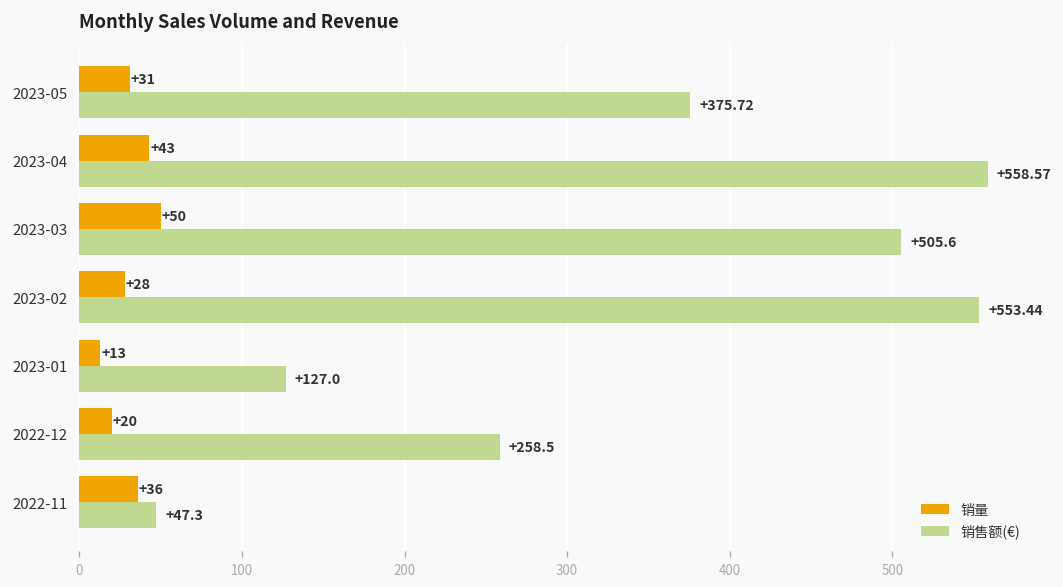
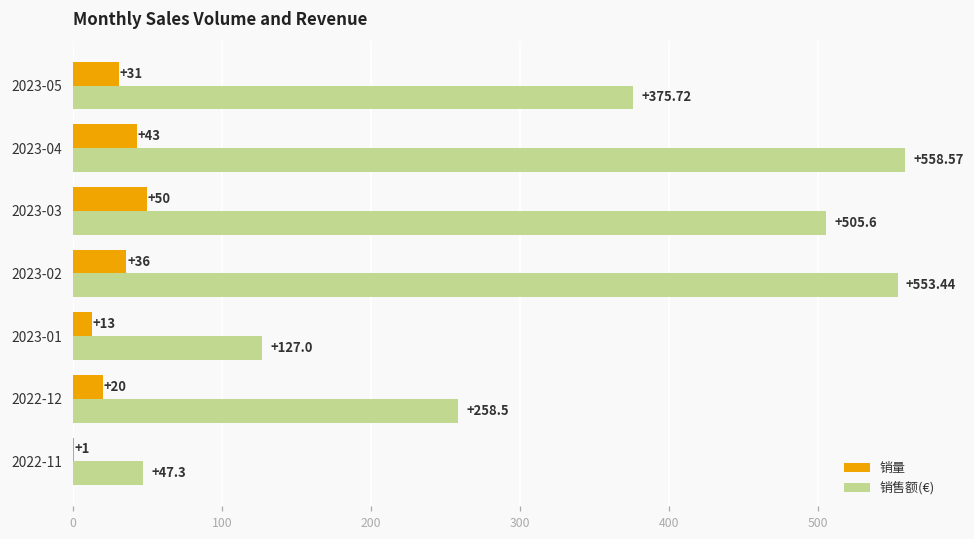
销量, 2023-02: +28 -> +36
销量, 2022-11: +36 -> +1
